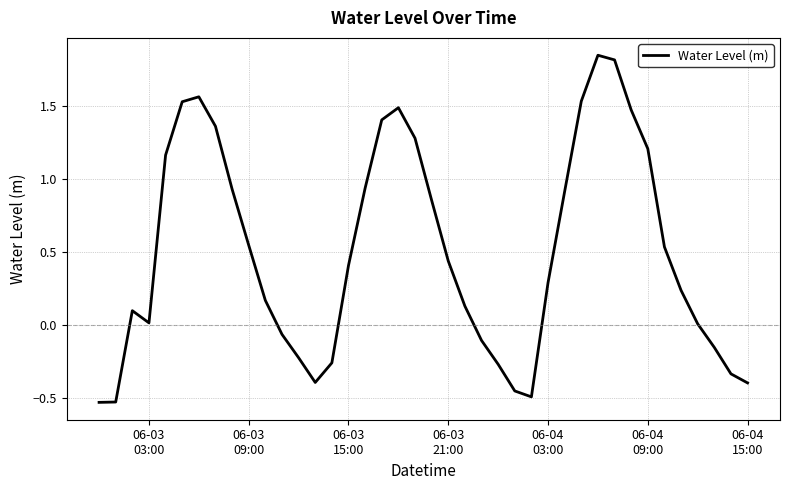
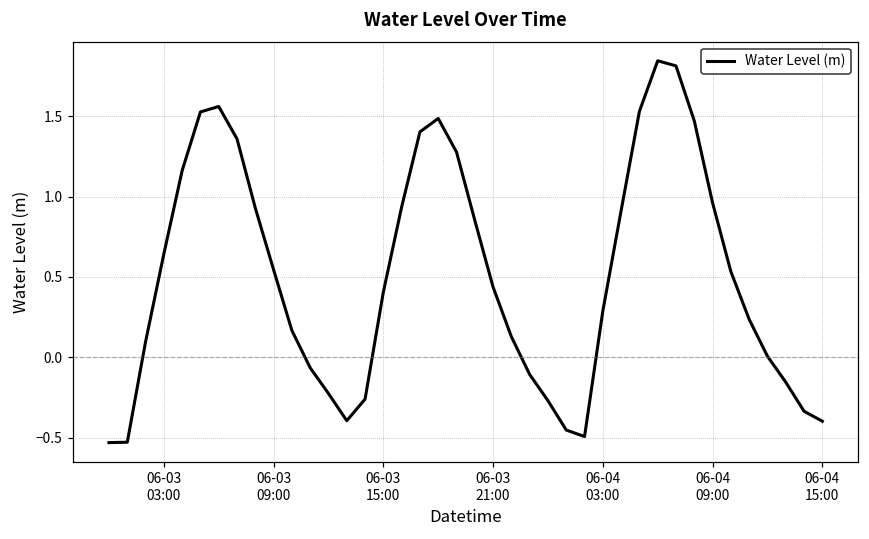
06-03 03:00: 0.01 -> 0.64
06-04 09:00: 1.20 -> 0.96
